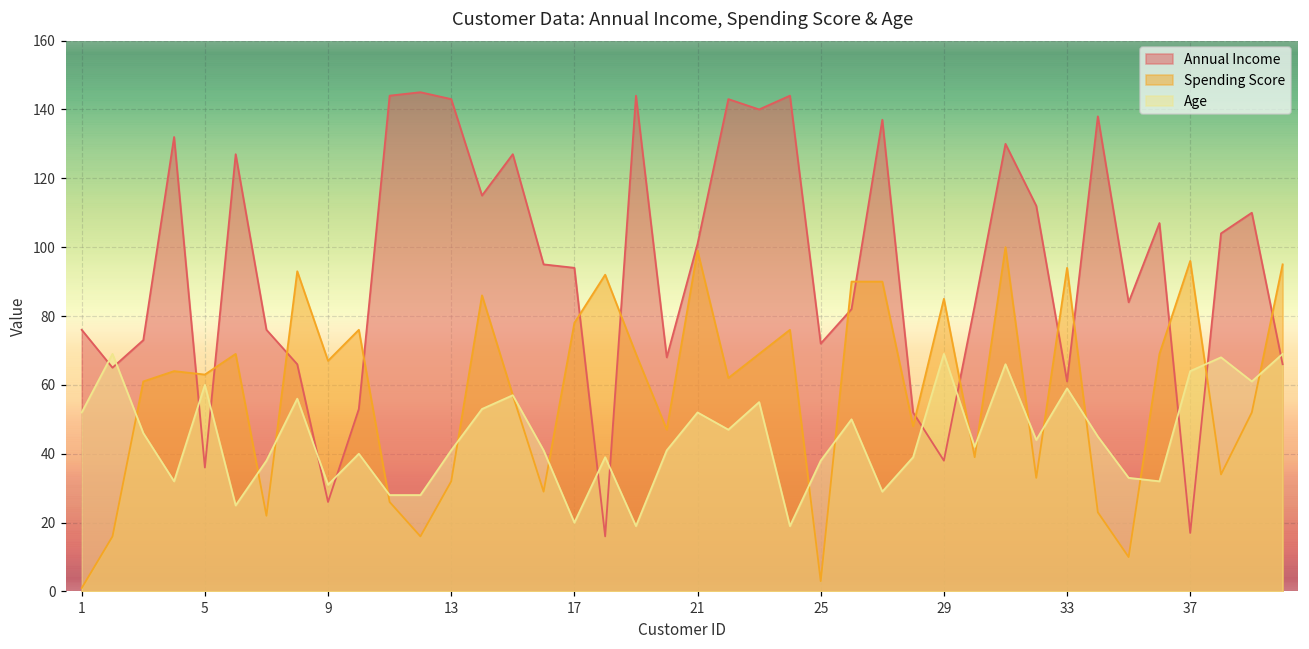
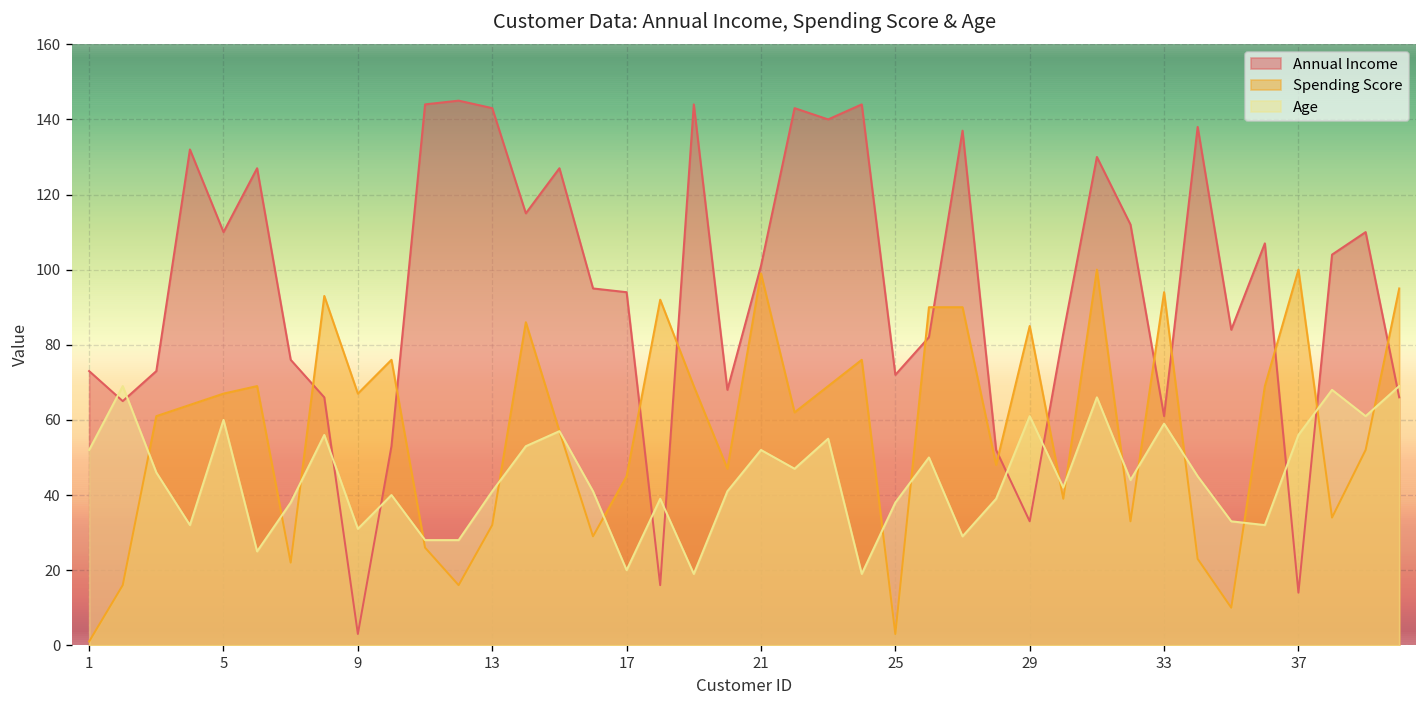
Annual Income, 1: 76 -> 73
Annual Income, 5: 36 -> 110
Spending Score, 5: 63 -> 67
Annual Income, 9: 26 -> 3
Spending Score, 17: 78 -> 45
Annual Income, 29: 38 -> 33
Age, 29: 69 -> 61
Annual Income, 37: 17 -> 14
Spending Score, 37: 96 -> 100
Age, 37: 64 -> 56
